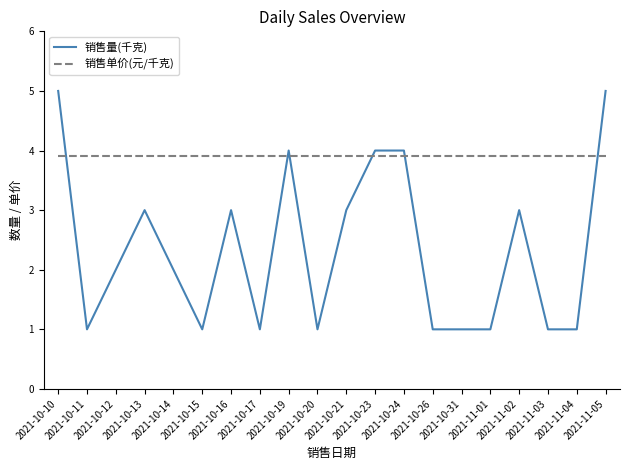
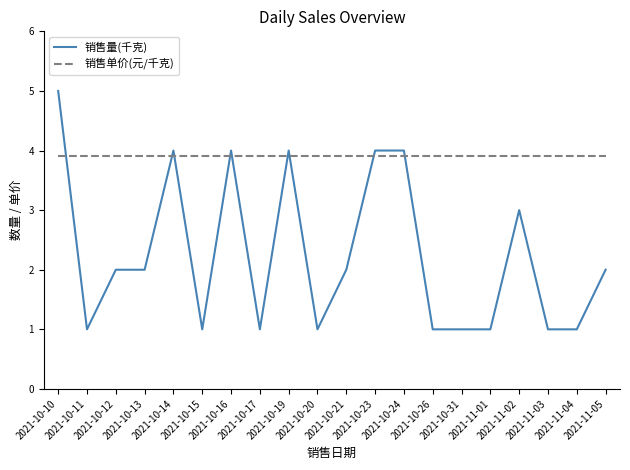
销售量(千克), 2021-10-13: 3 -> 2
销售量(千克), 2021-10-14: 2 -> 4
销售量(千克), 2021-10-16: 3 -> 4
销售量(千克), 2021-10-21: 3 -> 2
销售量(千克), 2021-11-05: 5 -> 2
